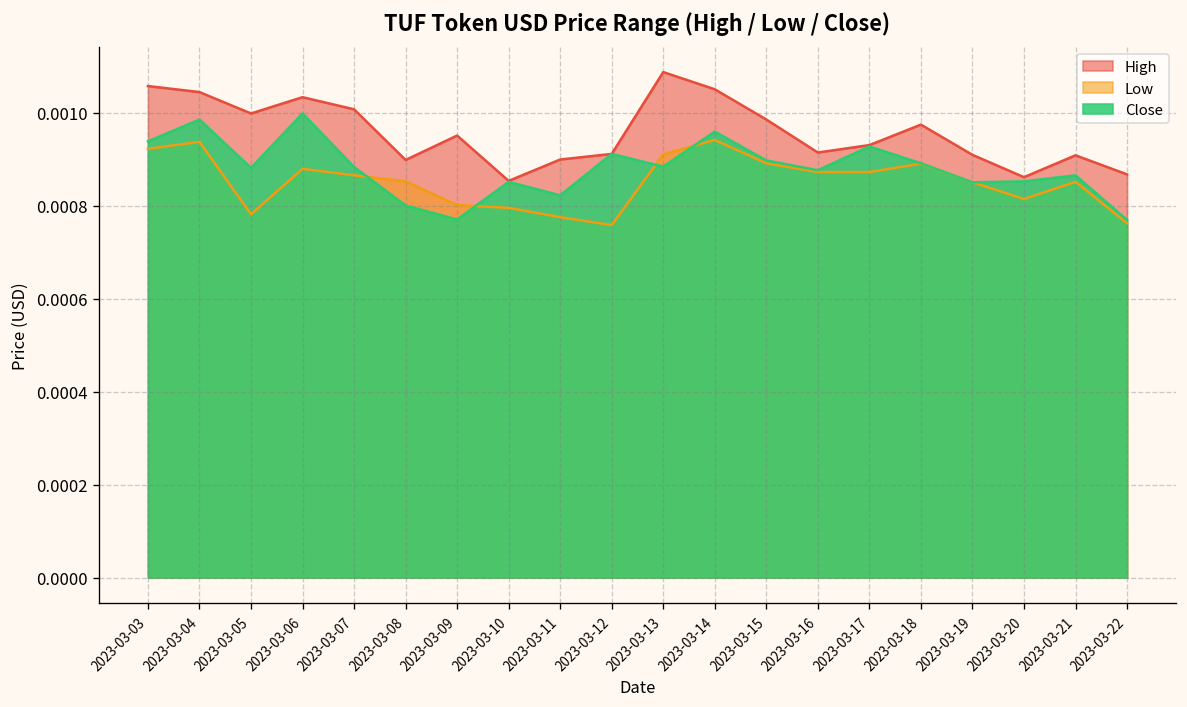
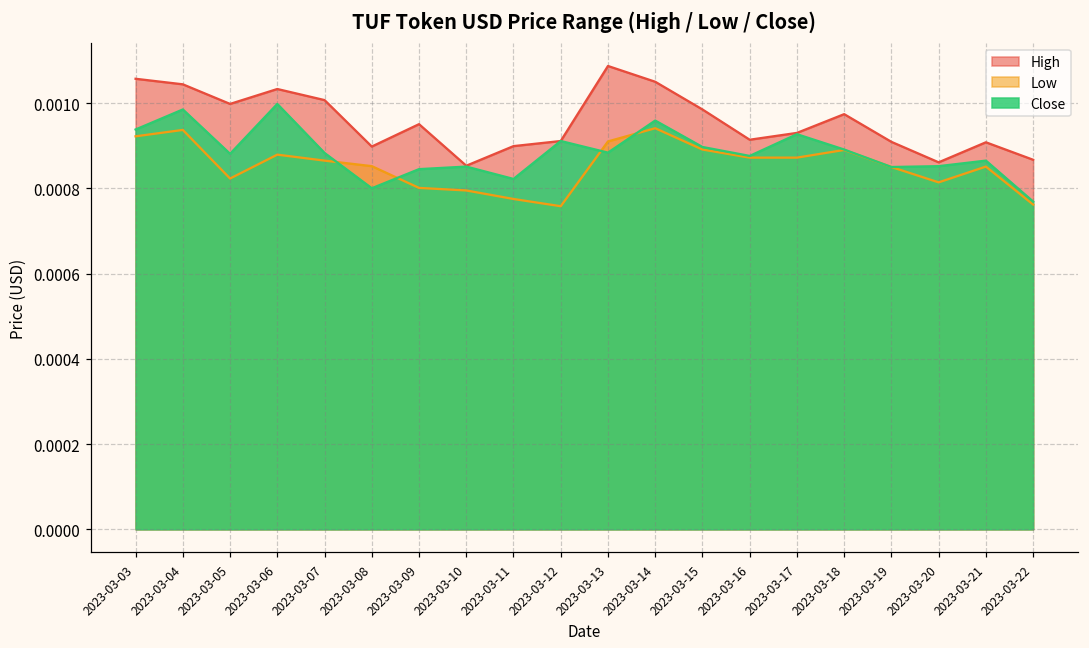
Low, 2023-03-05: 0.00078 -> 0.00082
Close, 2023-03-09: 0.00077 -> 0.00084
